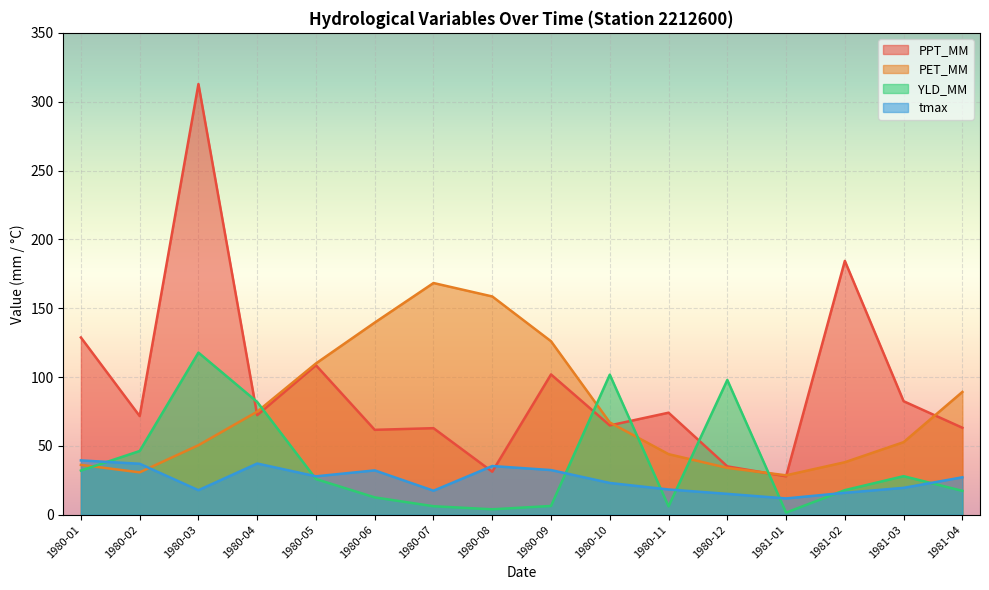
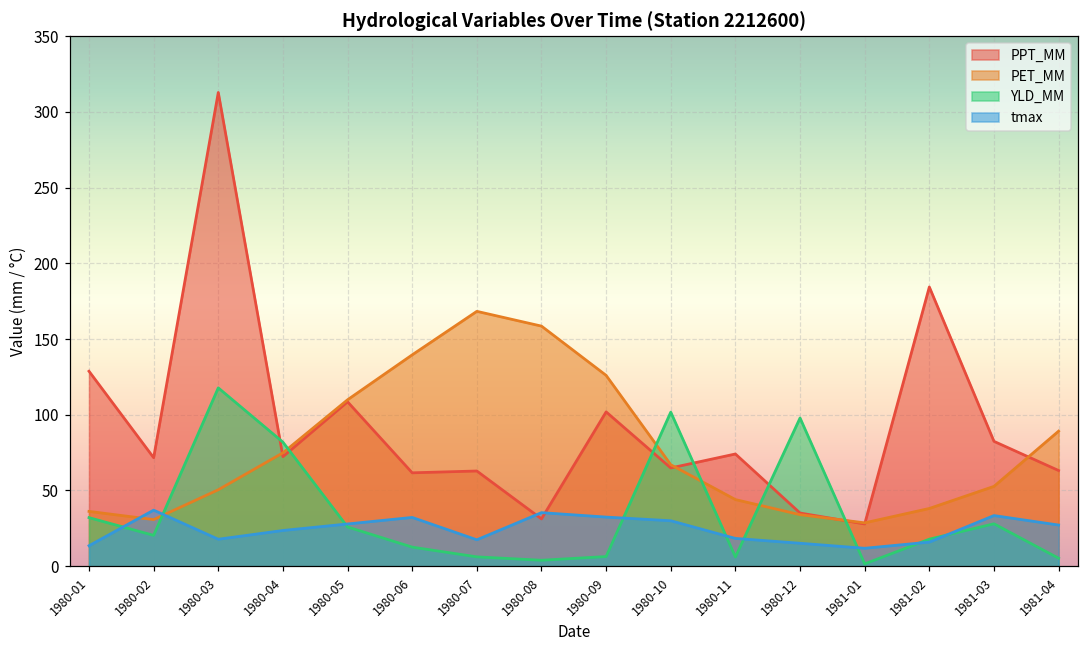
tmax, 1980-01: 39 -> 14
YLD_MM, 1980-02: 46 -> 20
tmax, 1980-04: 37 -> 24
tmax, 1980-10: 23 -> 30
tmax, 1981-03: 20 -> 33
YLD_MM, 1981-04: 17 -> 5
